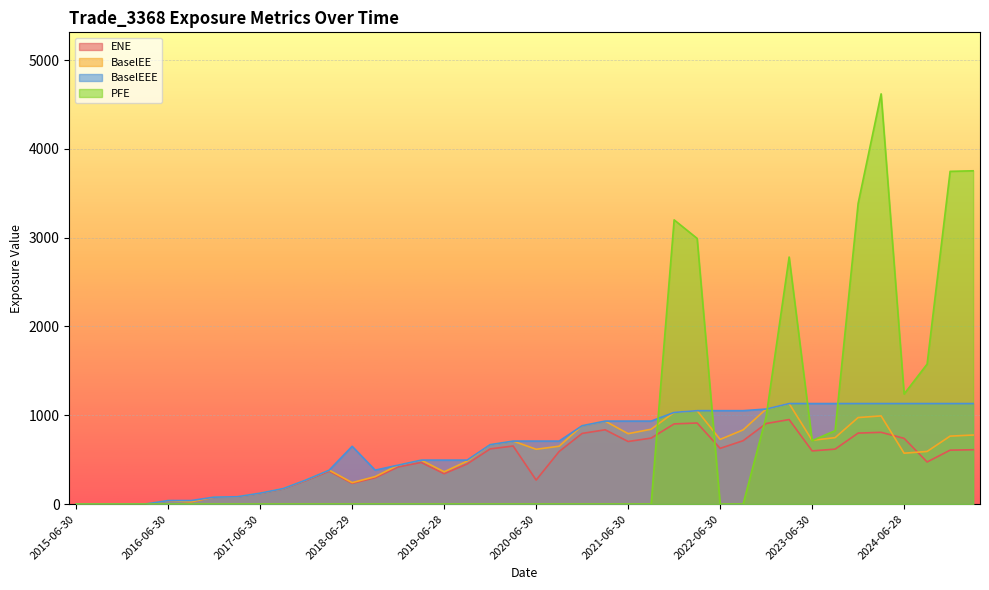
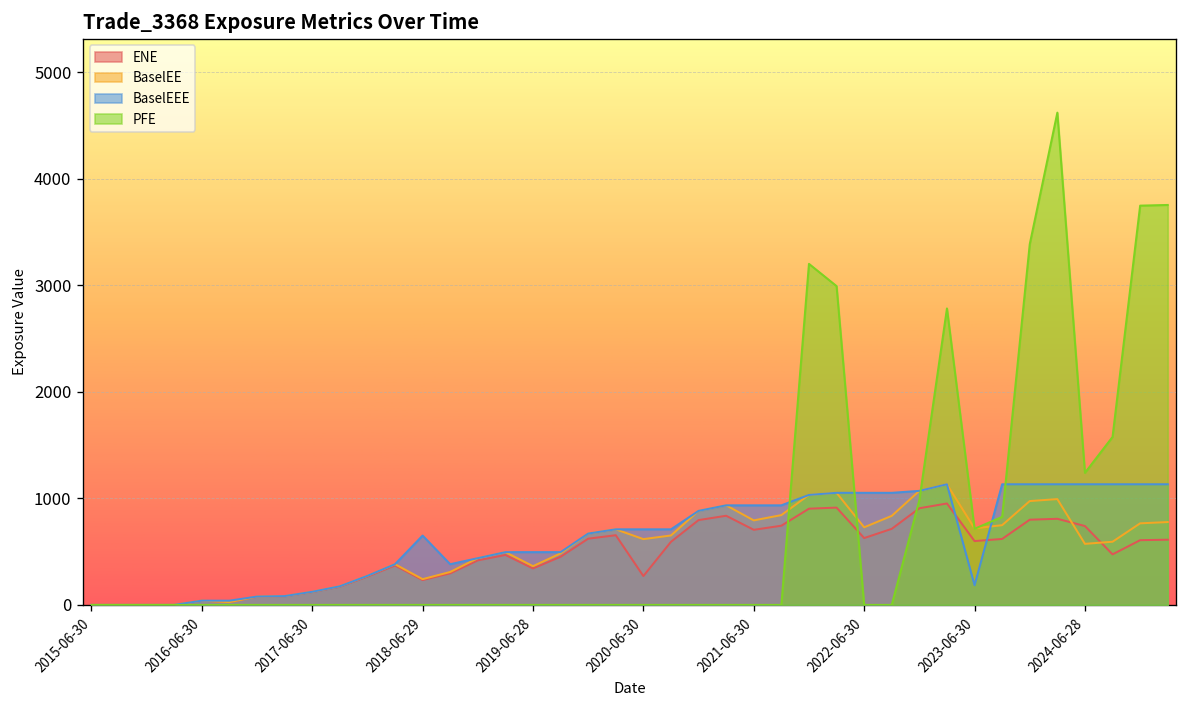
BaselEEE, 2023-06-30: 1100 -> 200
